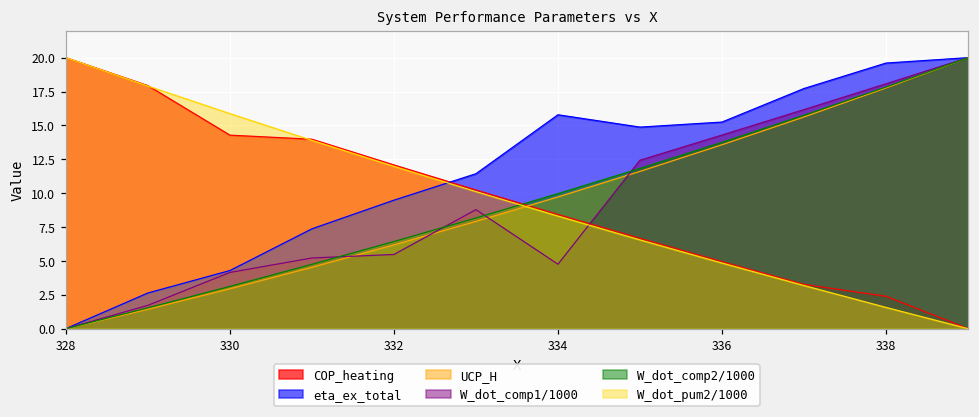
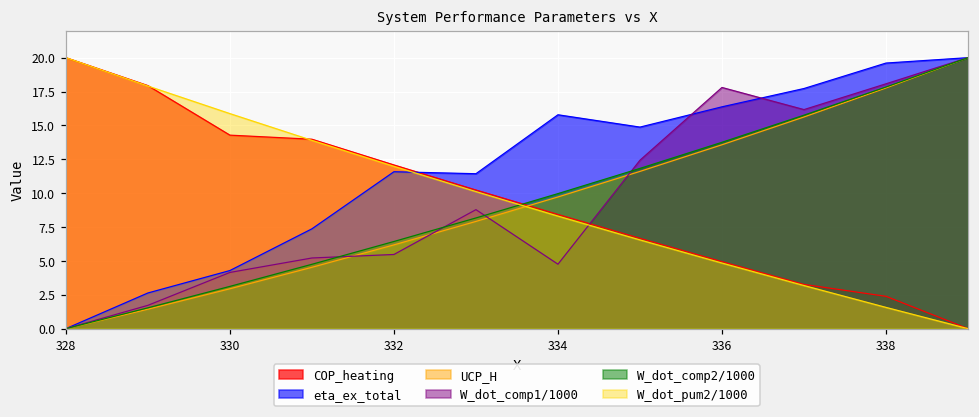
eta_ex_total, 332: 9.5 -> 11.6
eta_ex_total, 336: 15.2 -> 16.4
W_dot_comp1/1000, 336: 14.3 -> 17.8
